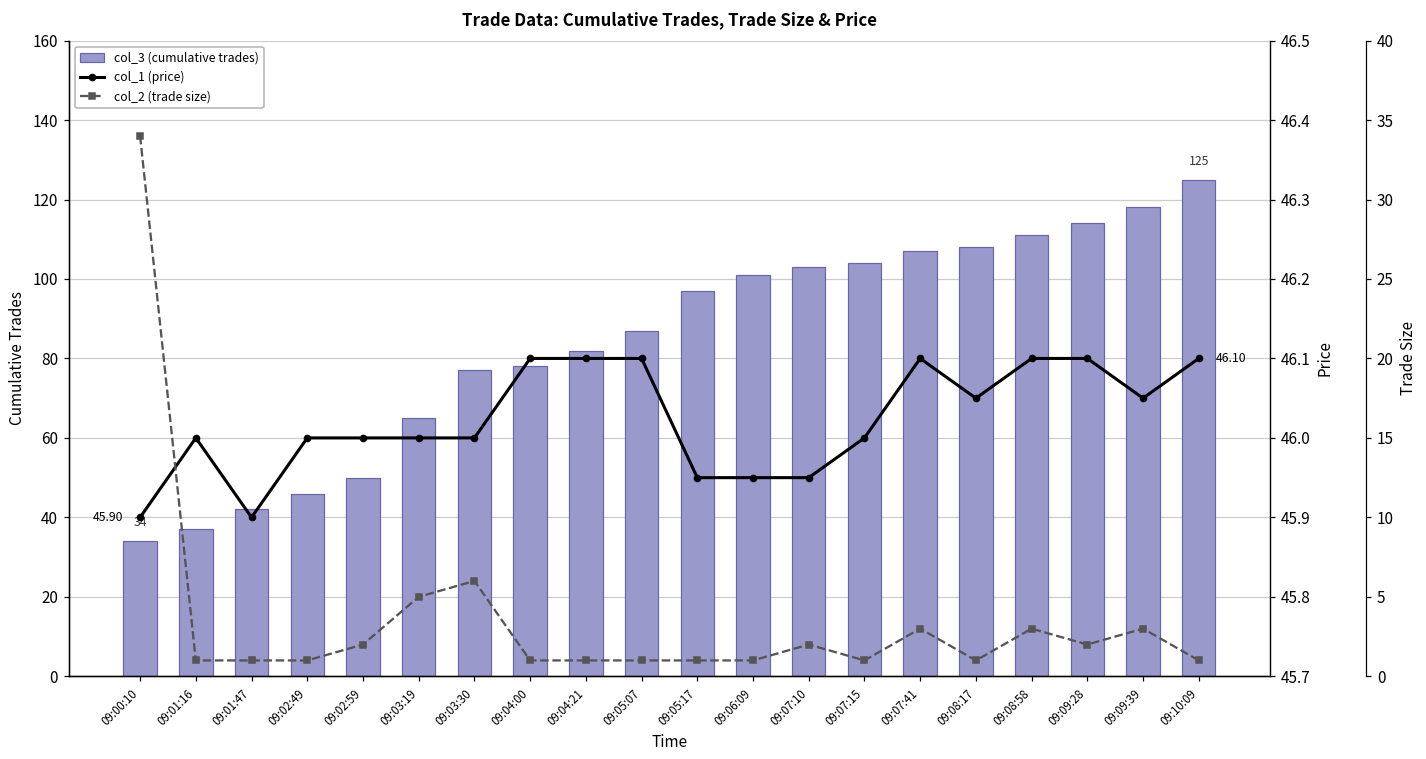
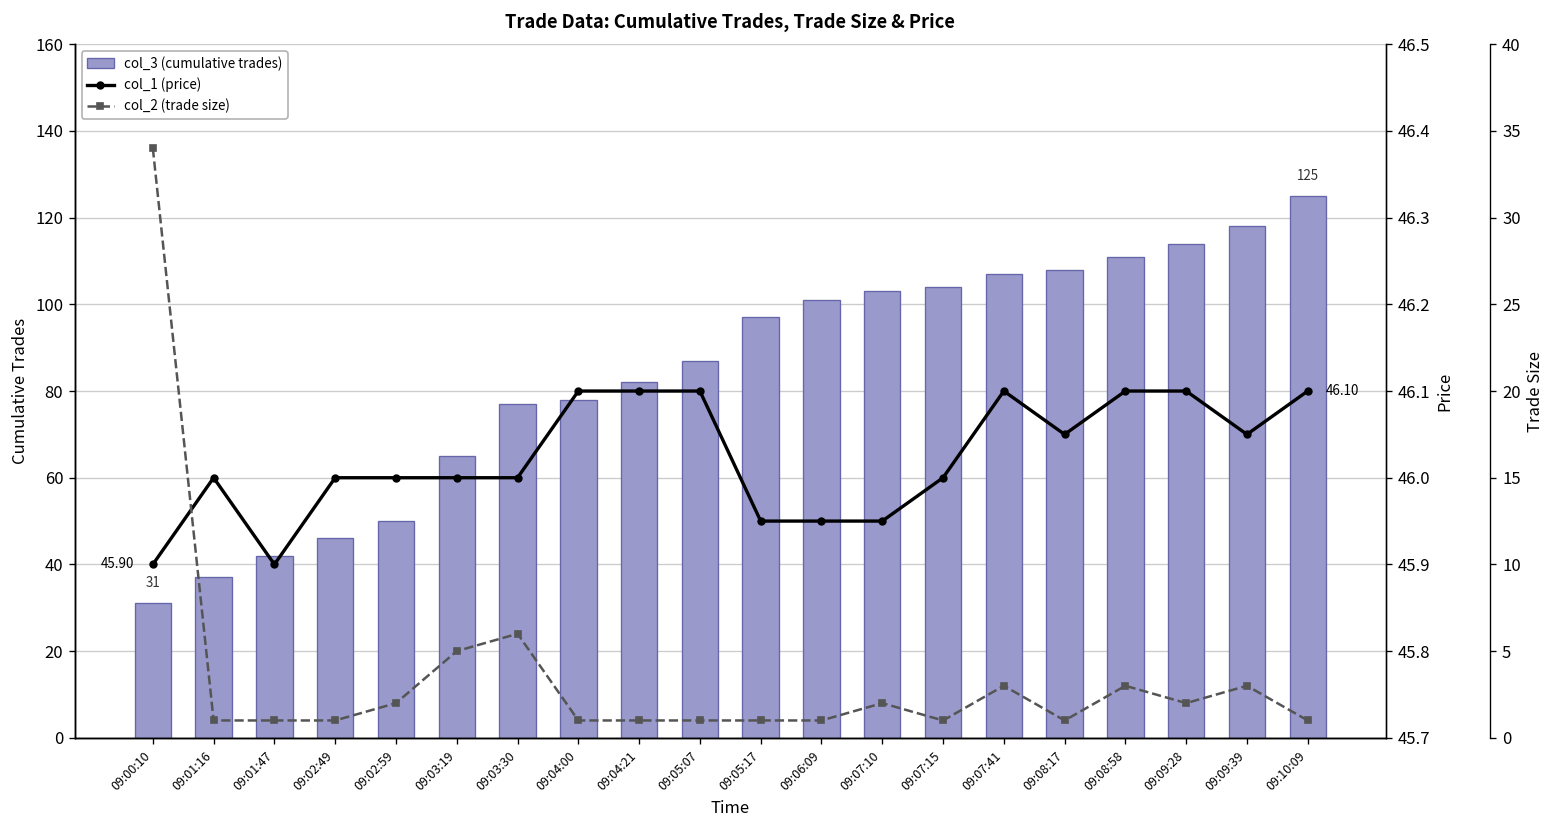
col_3 (cumulative trades), 09:00:10: 34 -> 31
